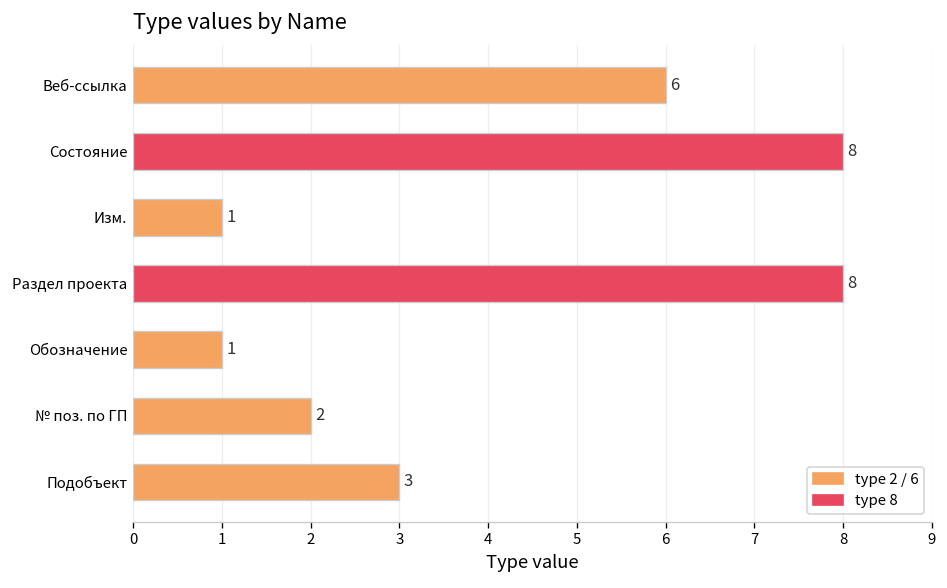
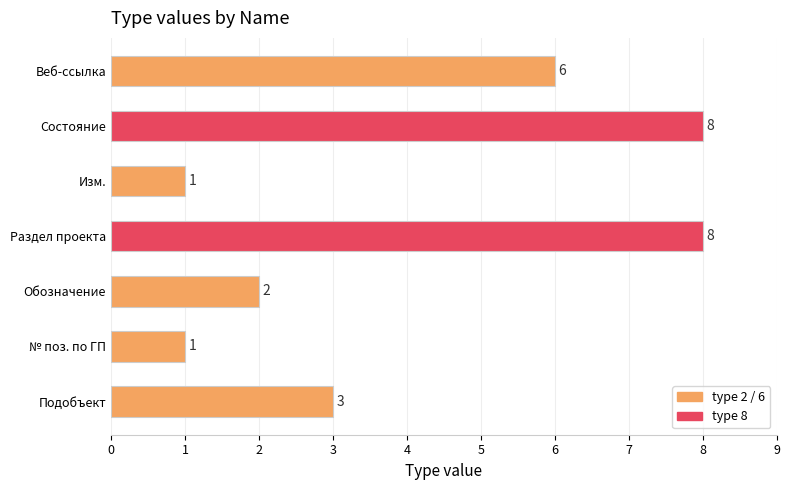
Обозначение: 1 -> 2
№ поз. по ГП: 2 -> 1
